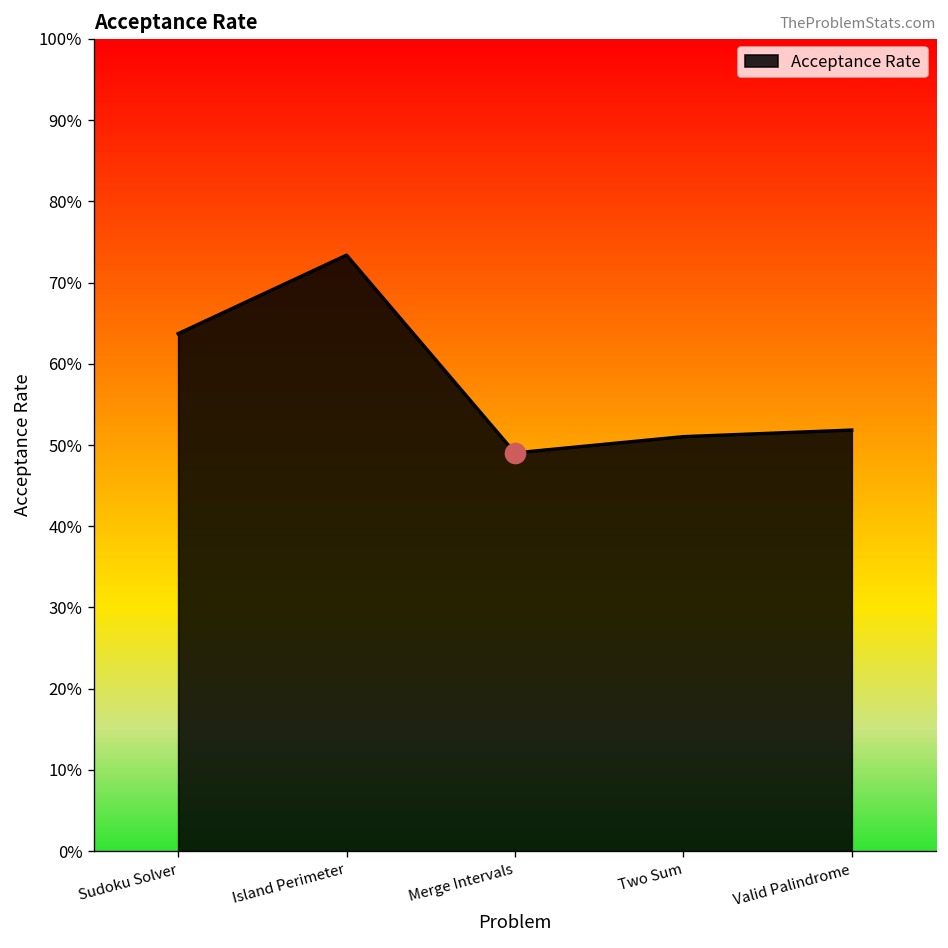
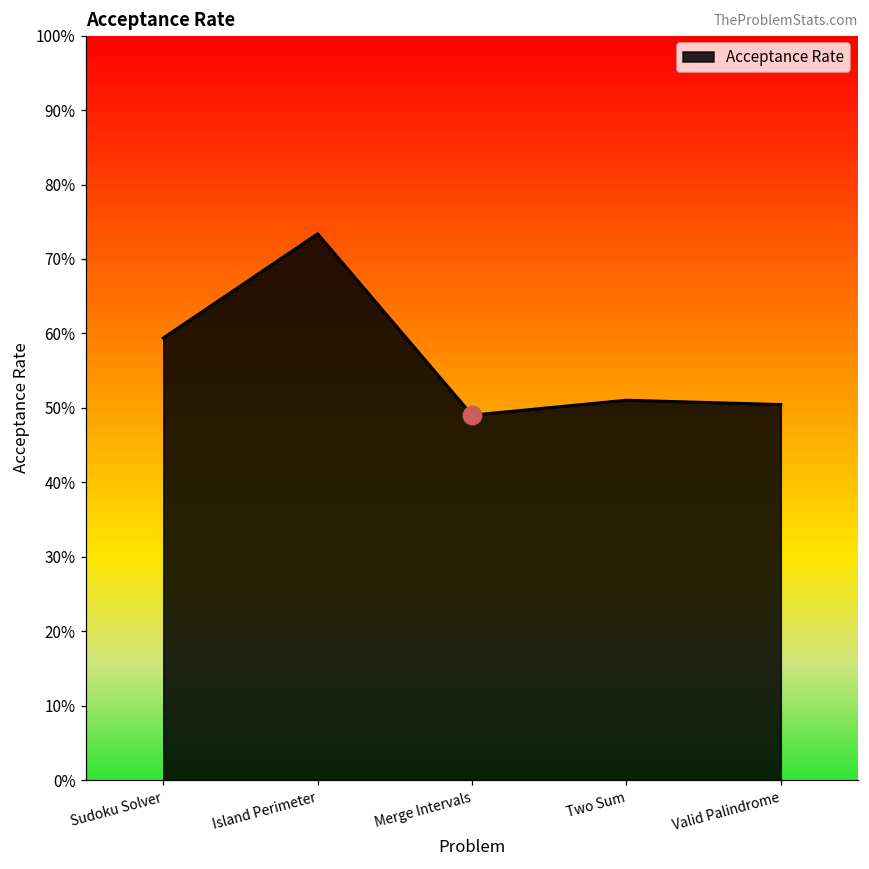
Acceptance Rate, Sudoku Solver: 64% -> 59%
Acceptance Rate, Valid Palindrome: 52% -> 50%
